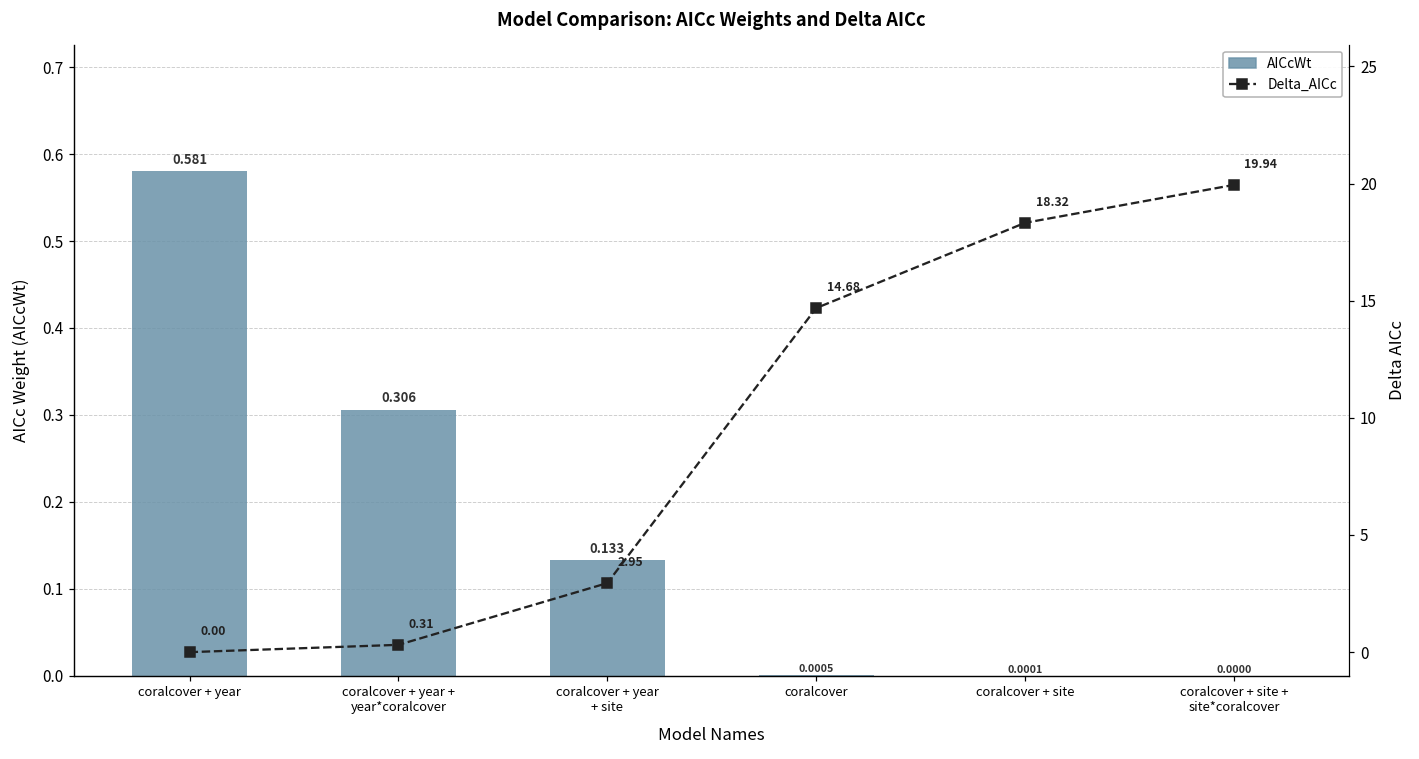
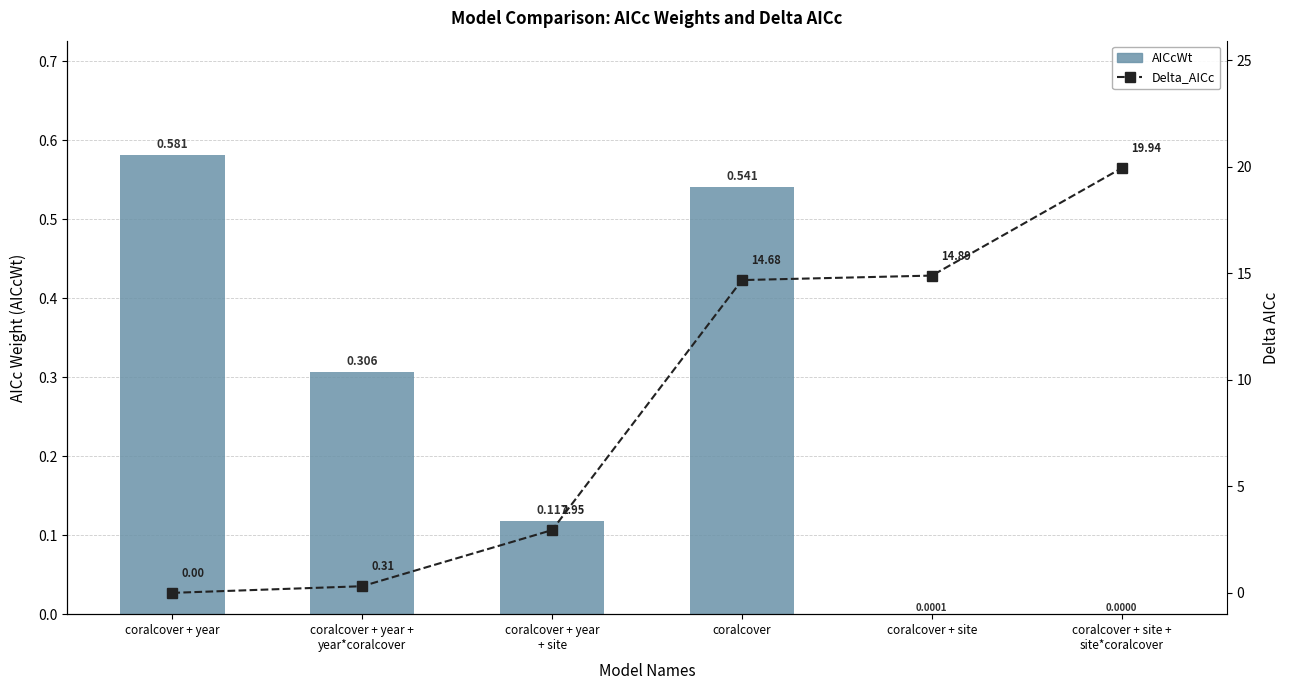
AICcWt, coralcover + year + site: 0.133 -> 0.117
AICcWt, coralcover: 0.0005 -> 0.541
Delta_AICc, coralcover + site: 18.32 -> 14.89
